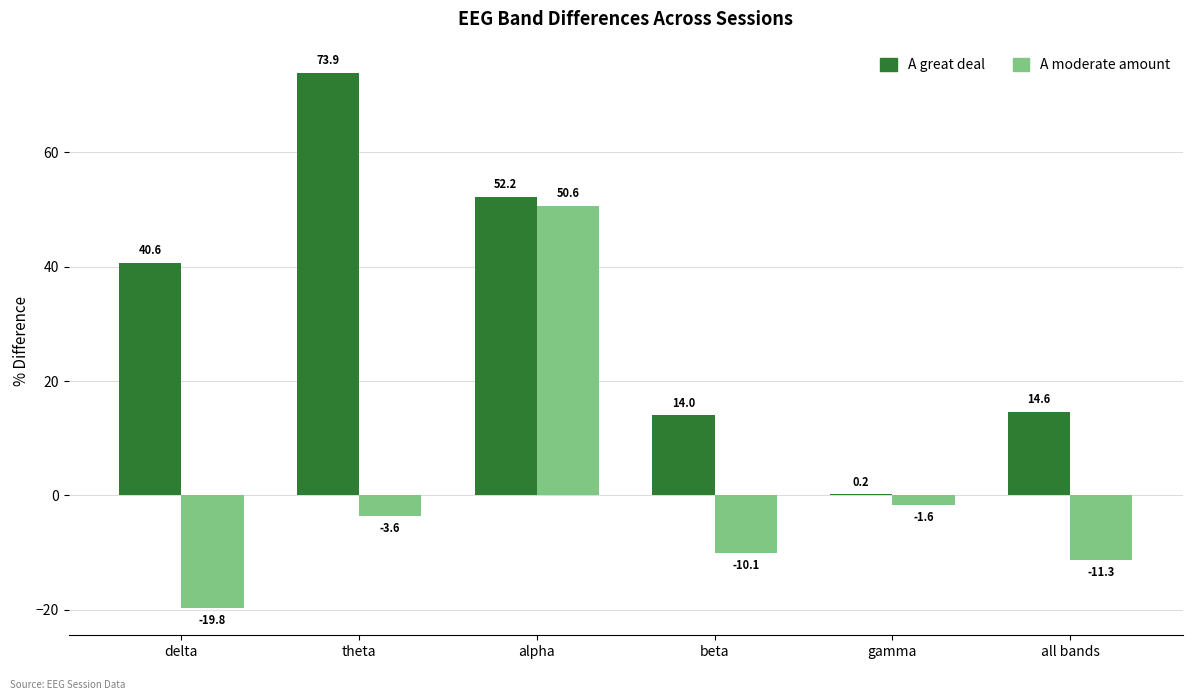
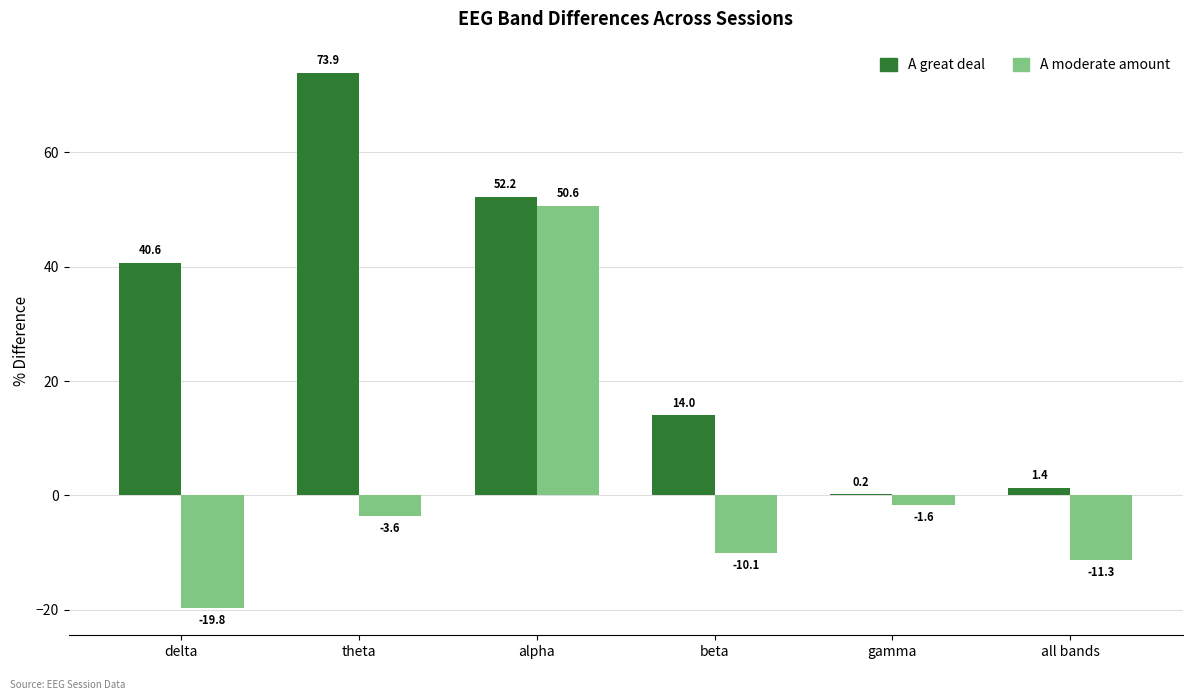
A great deal, all bands: 14.6 -> 1.4
